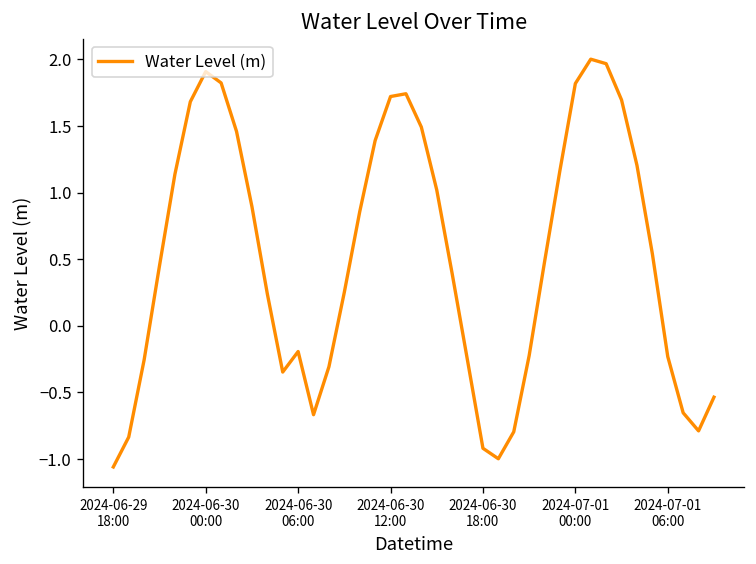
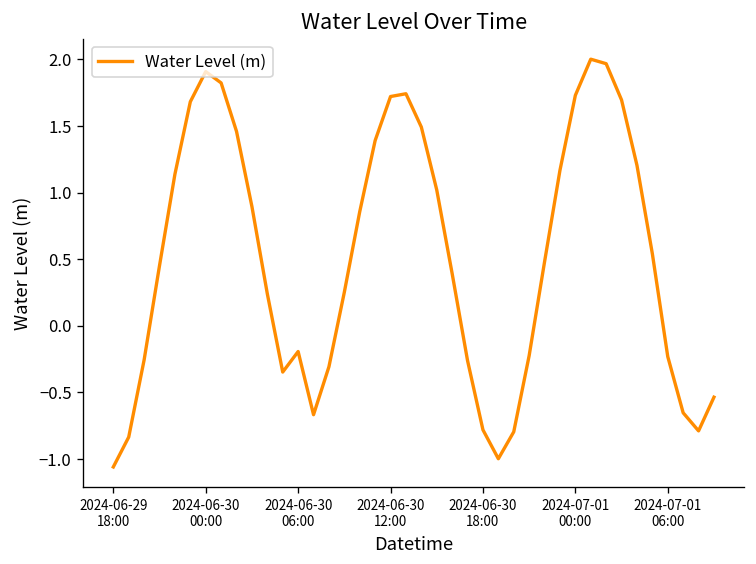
2024-06-30 18:00: -0.92 -> -0.78
2024-07-01 00:00: 1.82 -> 1.73
